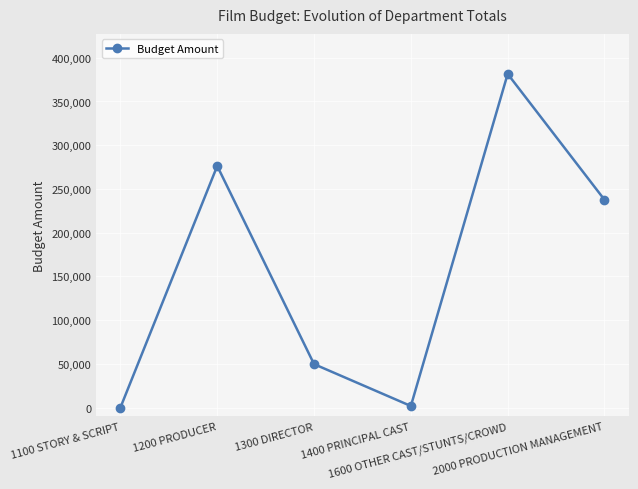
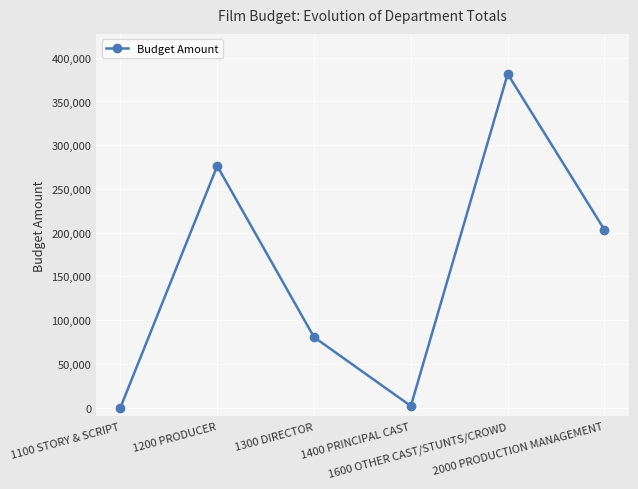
1300 DIRECTOR: 50,000 -> 80,000
2000 PRODUCTION MANAGEMENT: 240,000 -> 200,000
